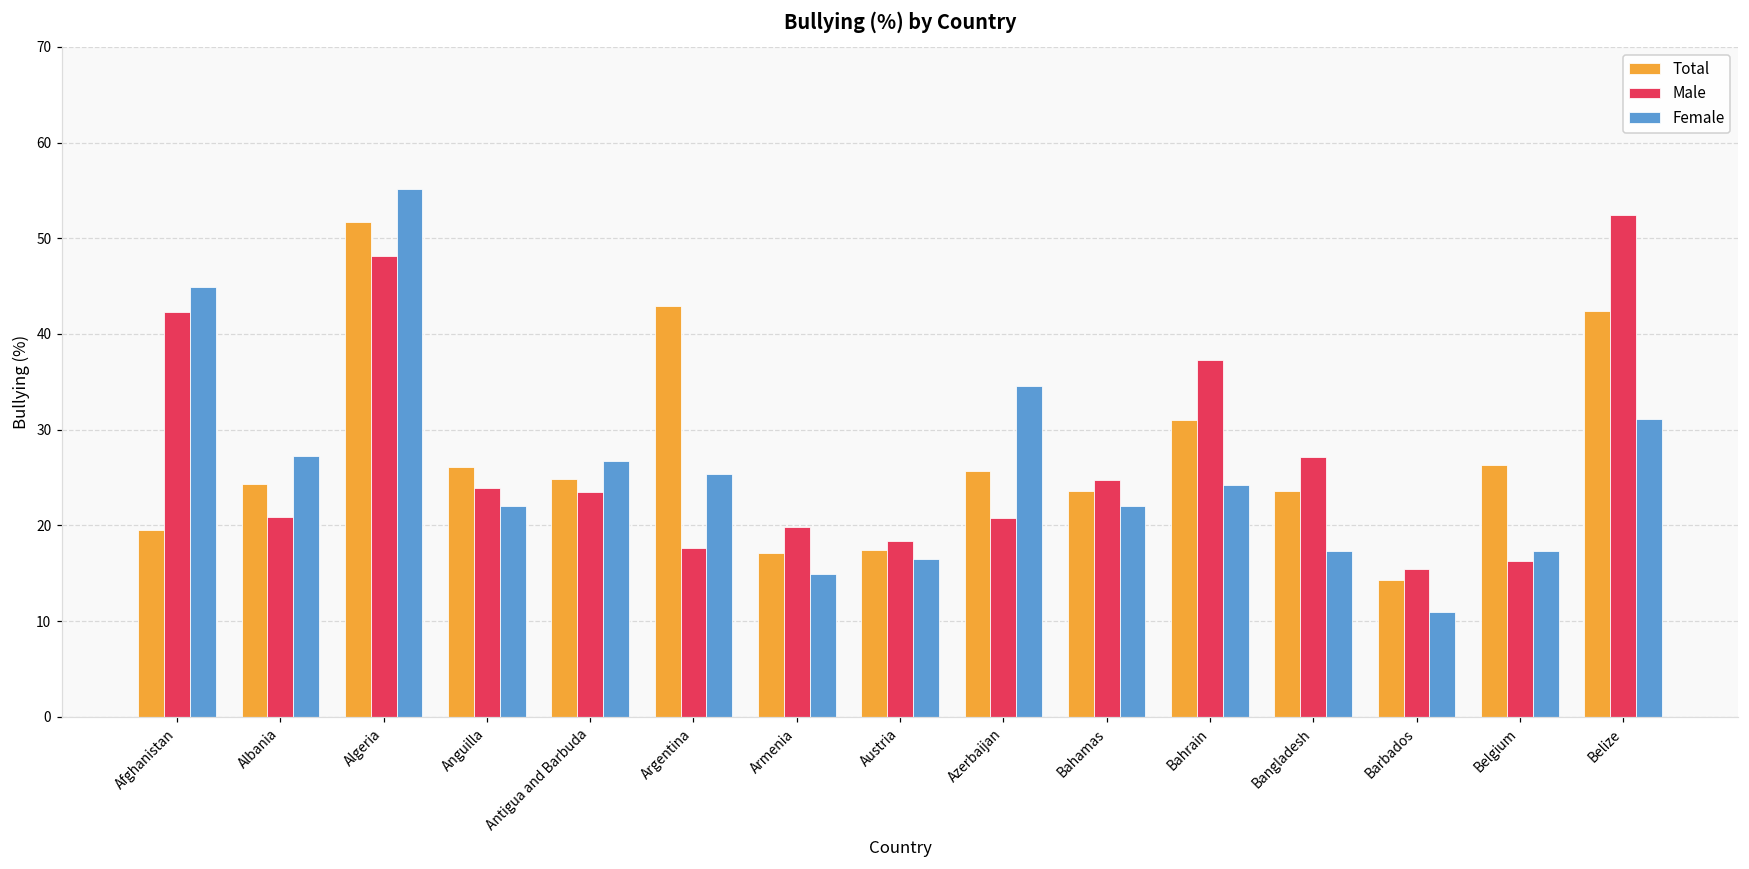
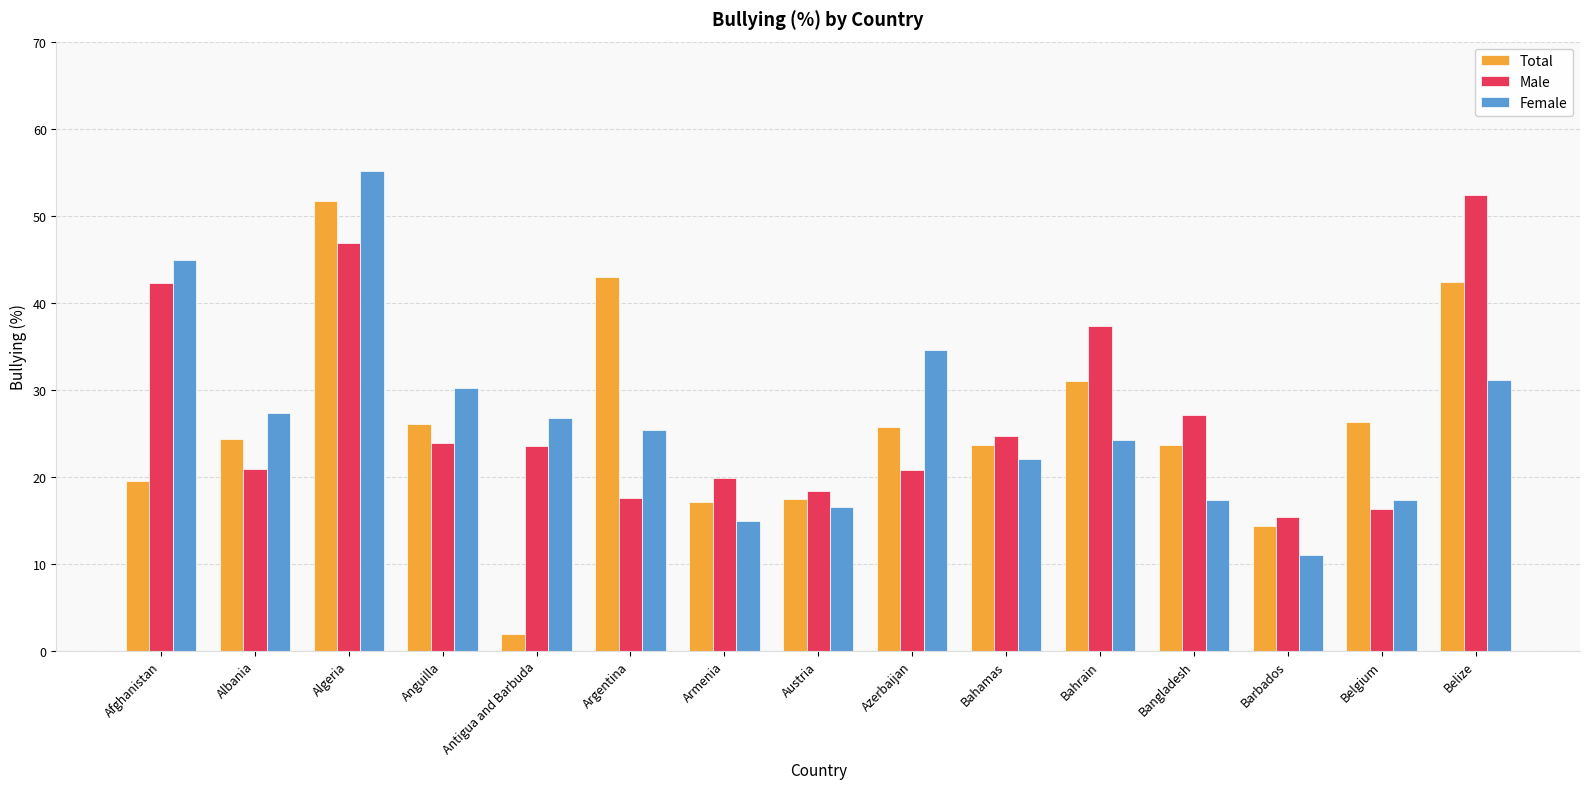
Male, Algeria: 48 -> 47
Female, Anguilla: 22 -> 30
Total, Antigua and Barbuda: 25 -> 2
